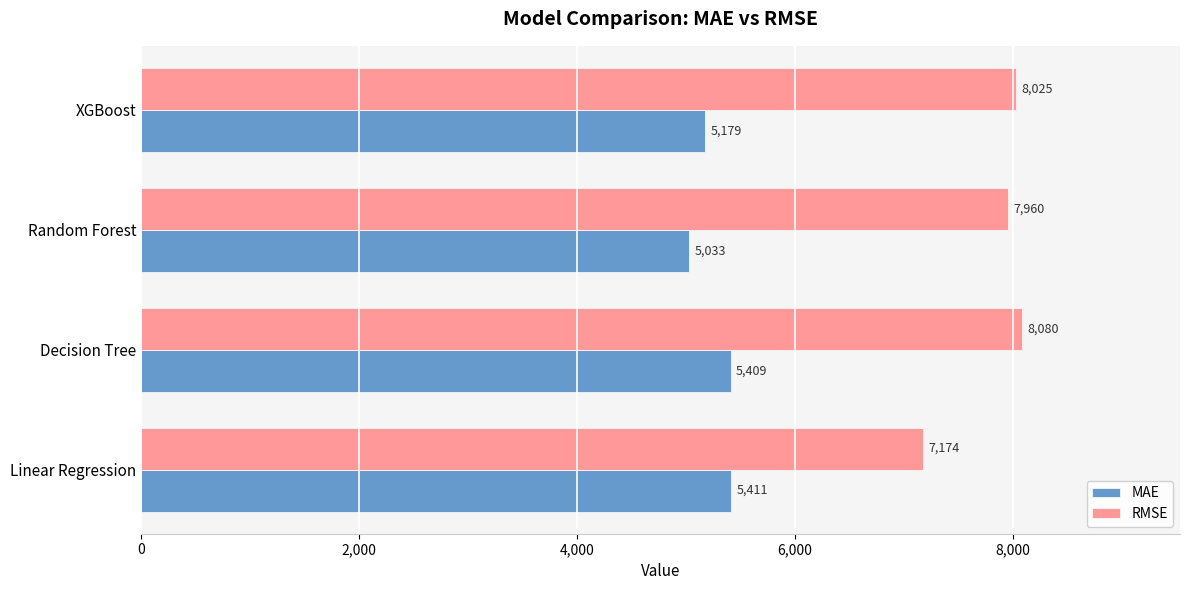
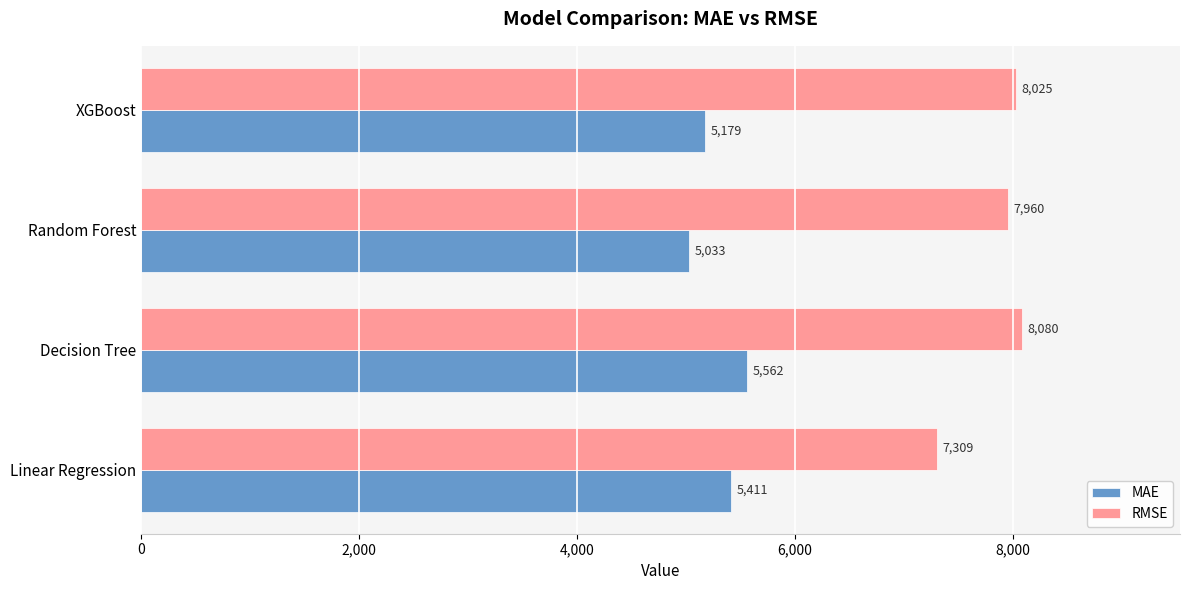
MAE, Decision Tree: 5,409 -> 5,562
RMSE, Linear Regression: 7,174 -> 7,309
